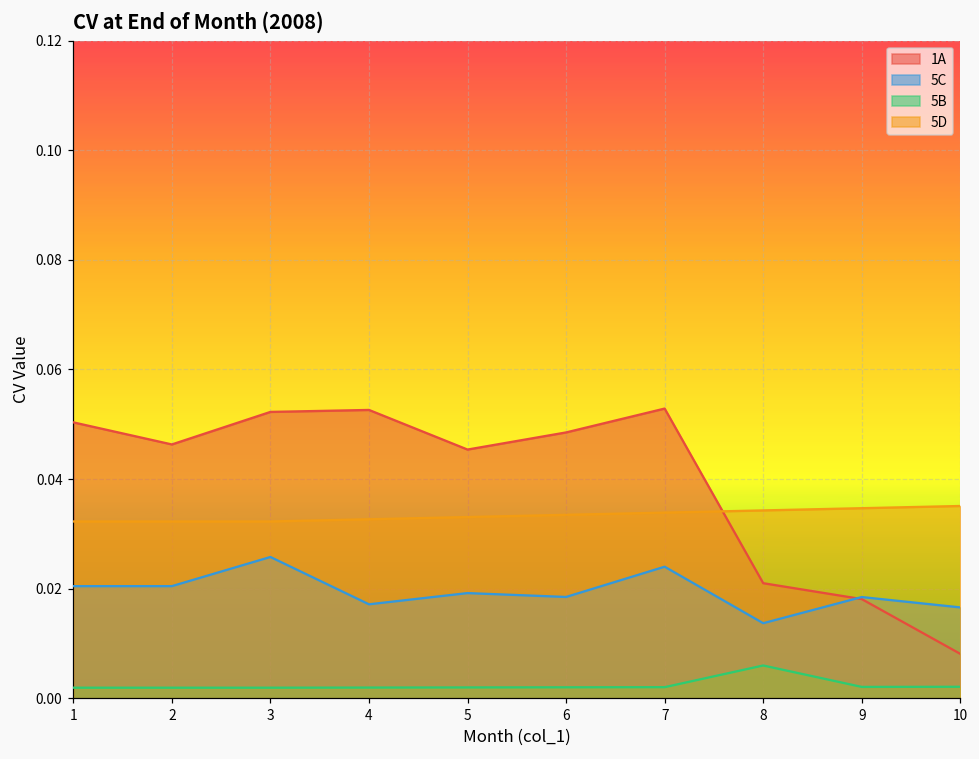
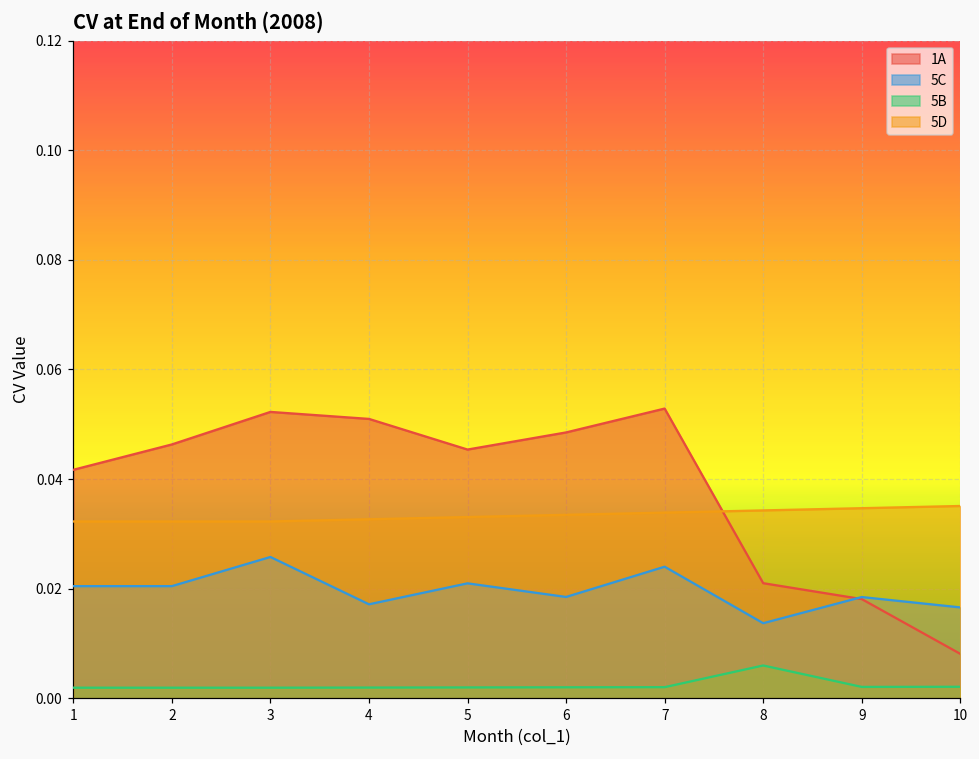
1A, 1: 0.050 -> 0.042
1A, 4: 0.053 -> 0.051
5C, 5: 0.019 -> 0.021
